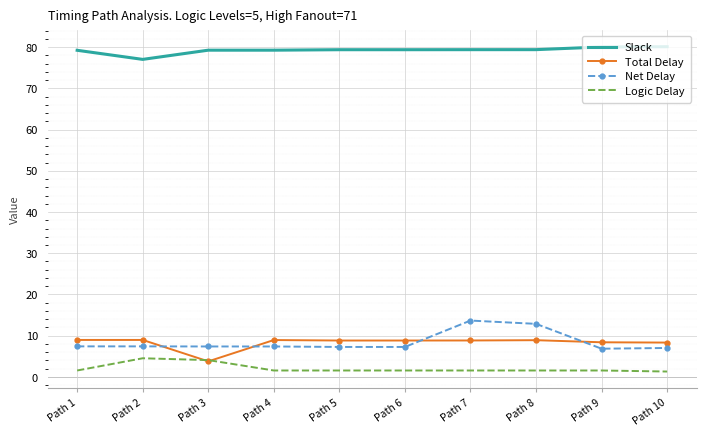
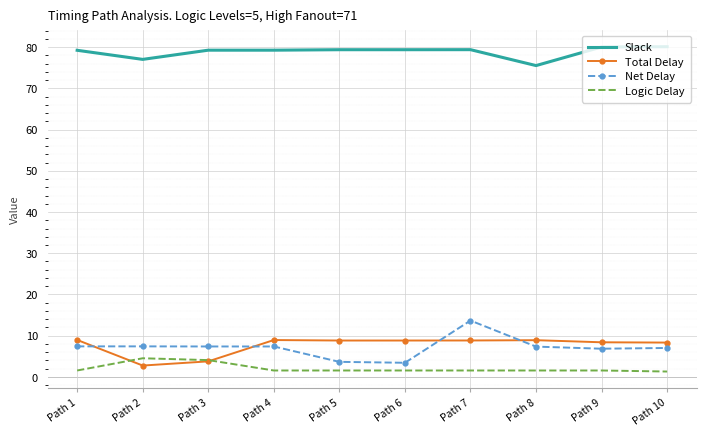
Total Delay, Path 2: 9 -> 3
Net Delay, Path 5: 7 -> 4
Net Delay, Path 6: 7 -> 3
Slack, Path 8: 79 -> 76
Net Delay, Path 8: 13 -> 7
